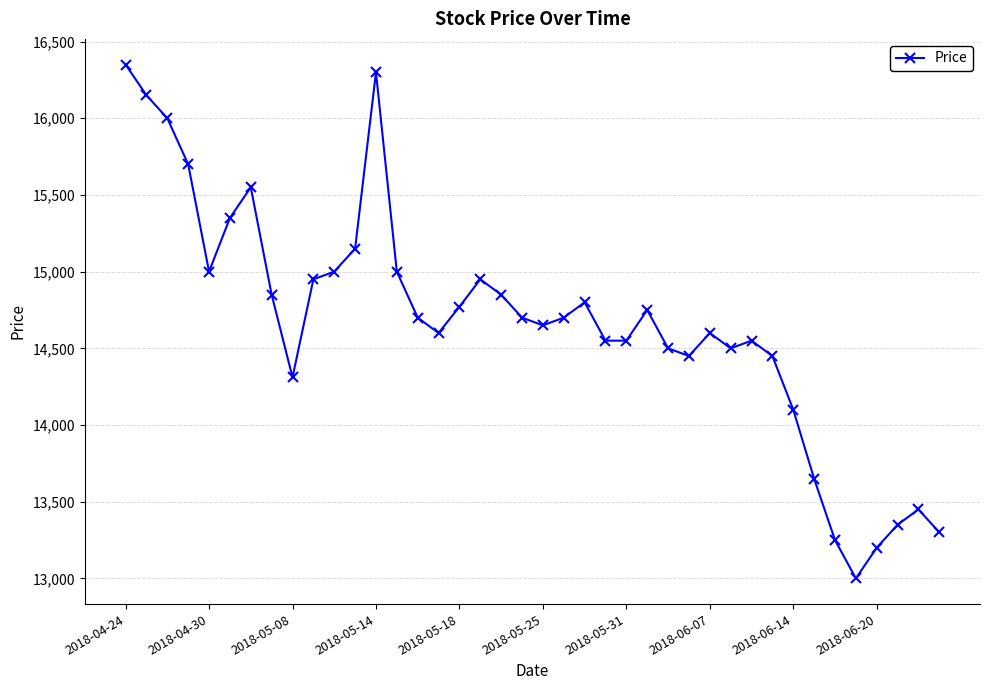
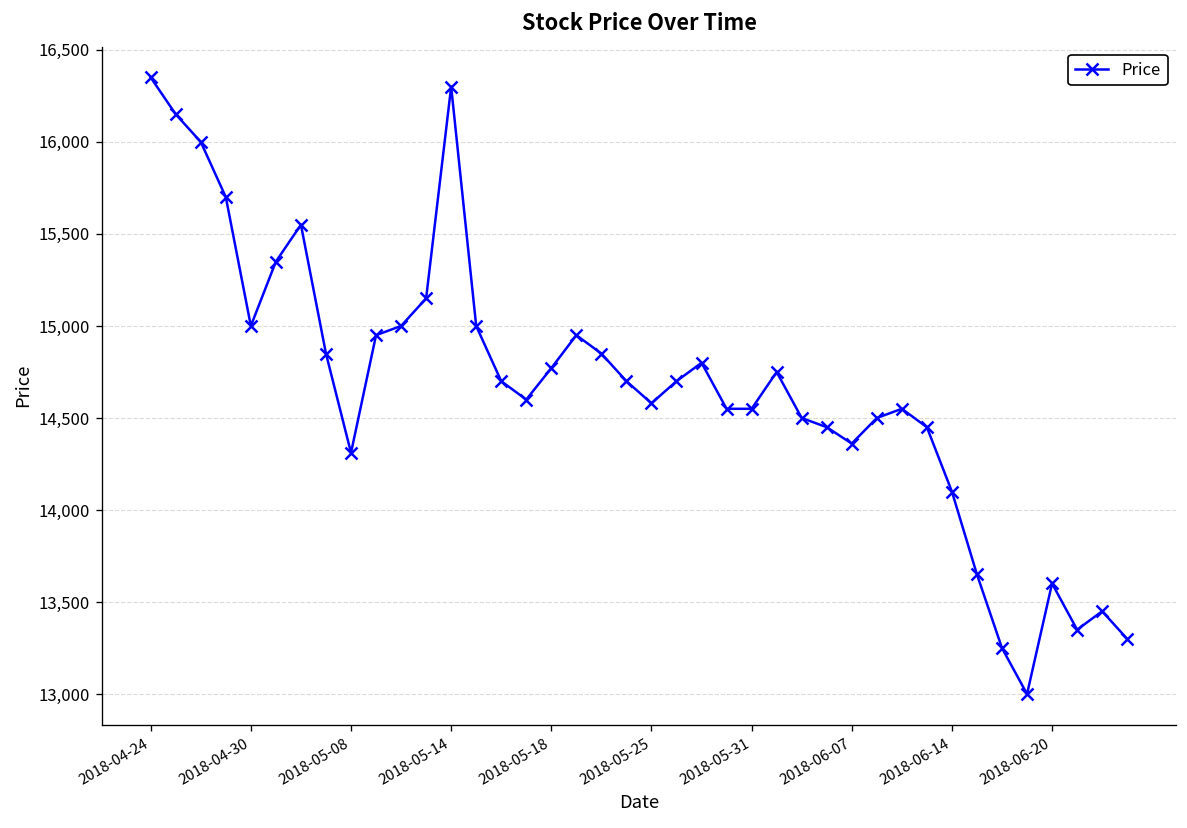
2018-05-25: 14,650 -> 14,580
2018-06-07: 14,600 -> 14,360
2018-06-20: 13,200 -> 13,600
